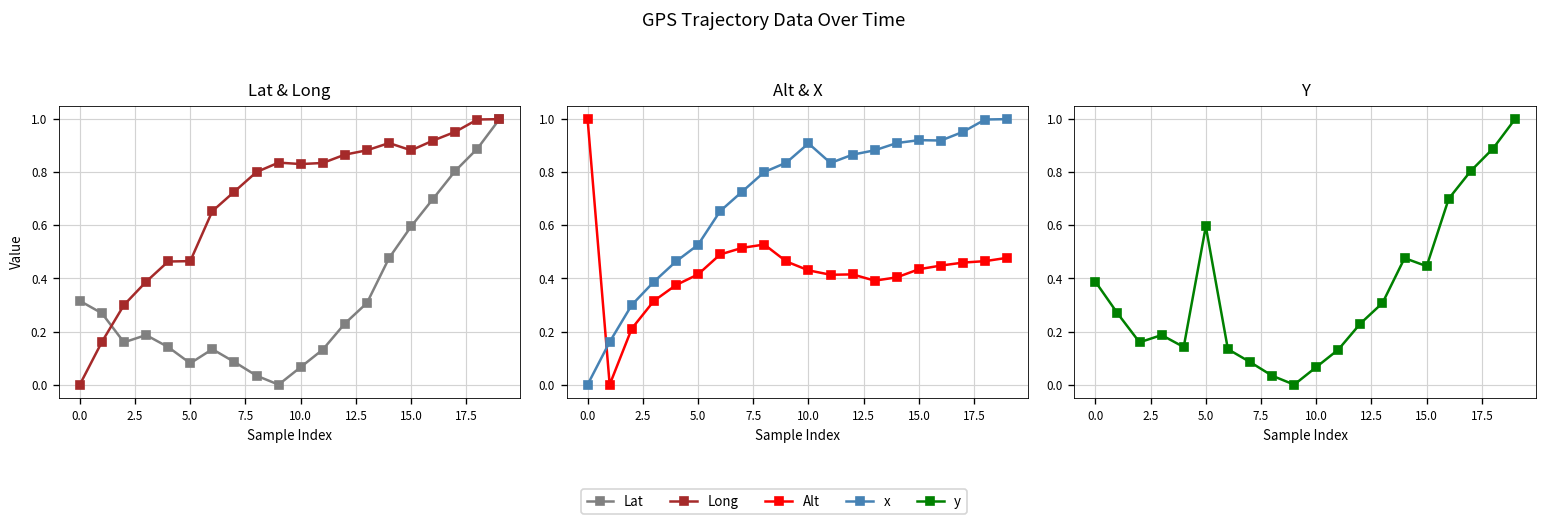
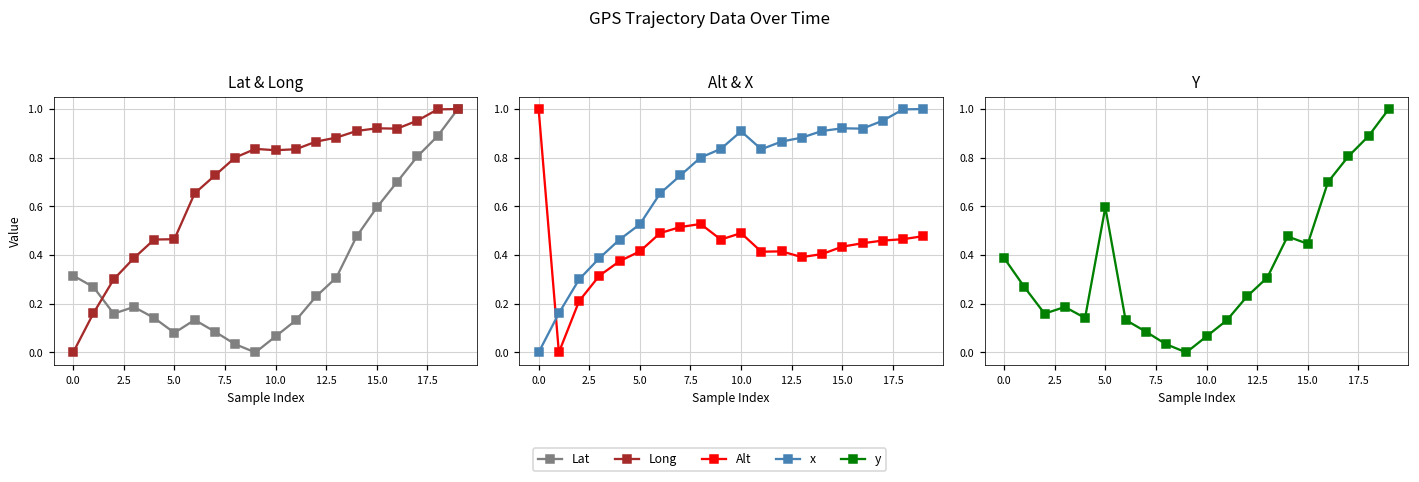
Lat & Long, Long, 15.0: 0.88 -> 0.92
Alt & X, Alt, 10.0: 0.43 -> 0.49
